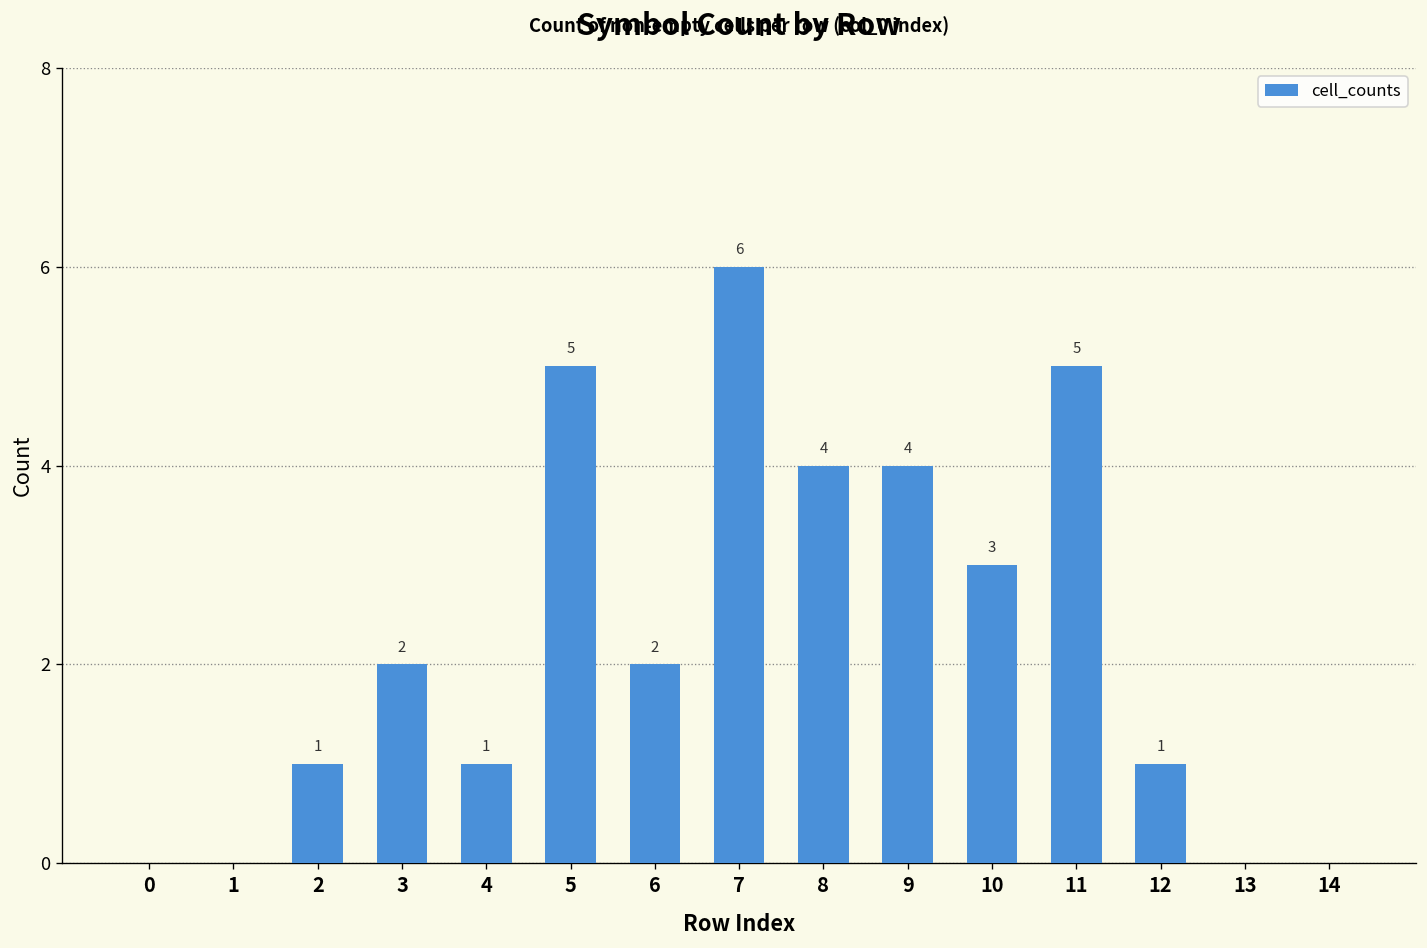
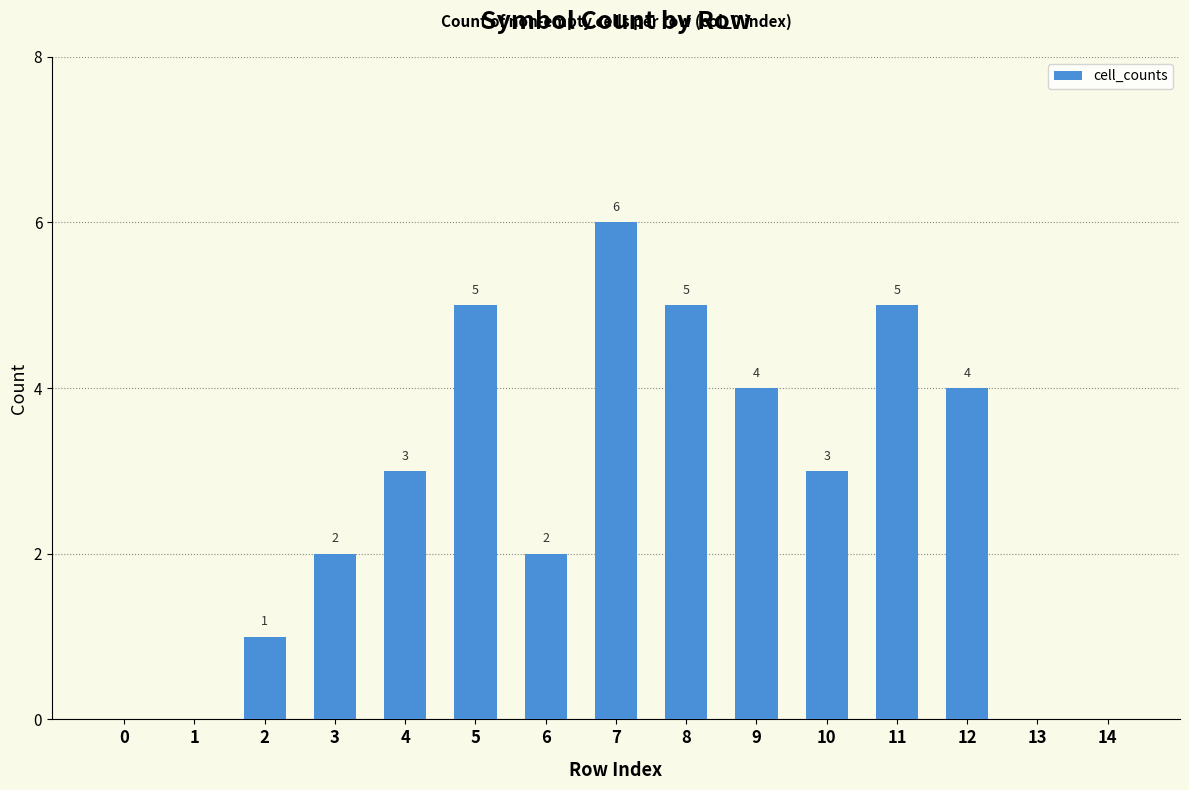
4: 1 -> 3
8: 4 -> 5
12: 1 -> 4
